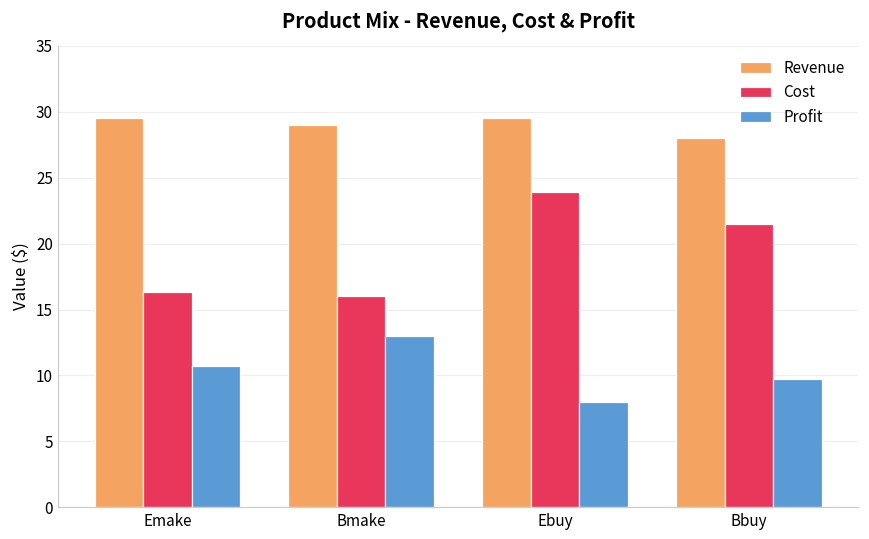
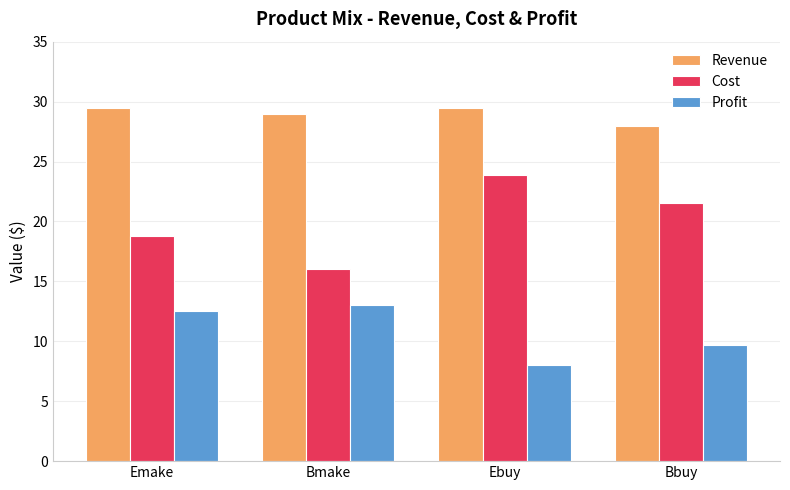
Cost, Emake: 16.3 -> 18.8
Profit, Emake: 10.7 -> 12.5
